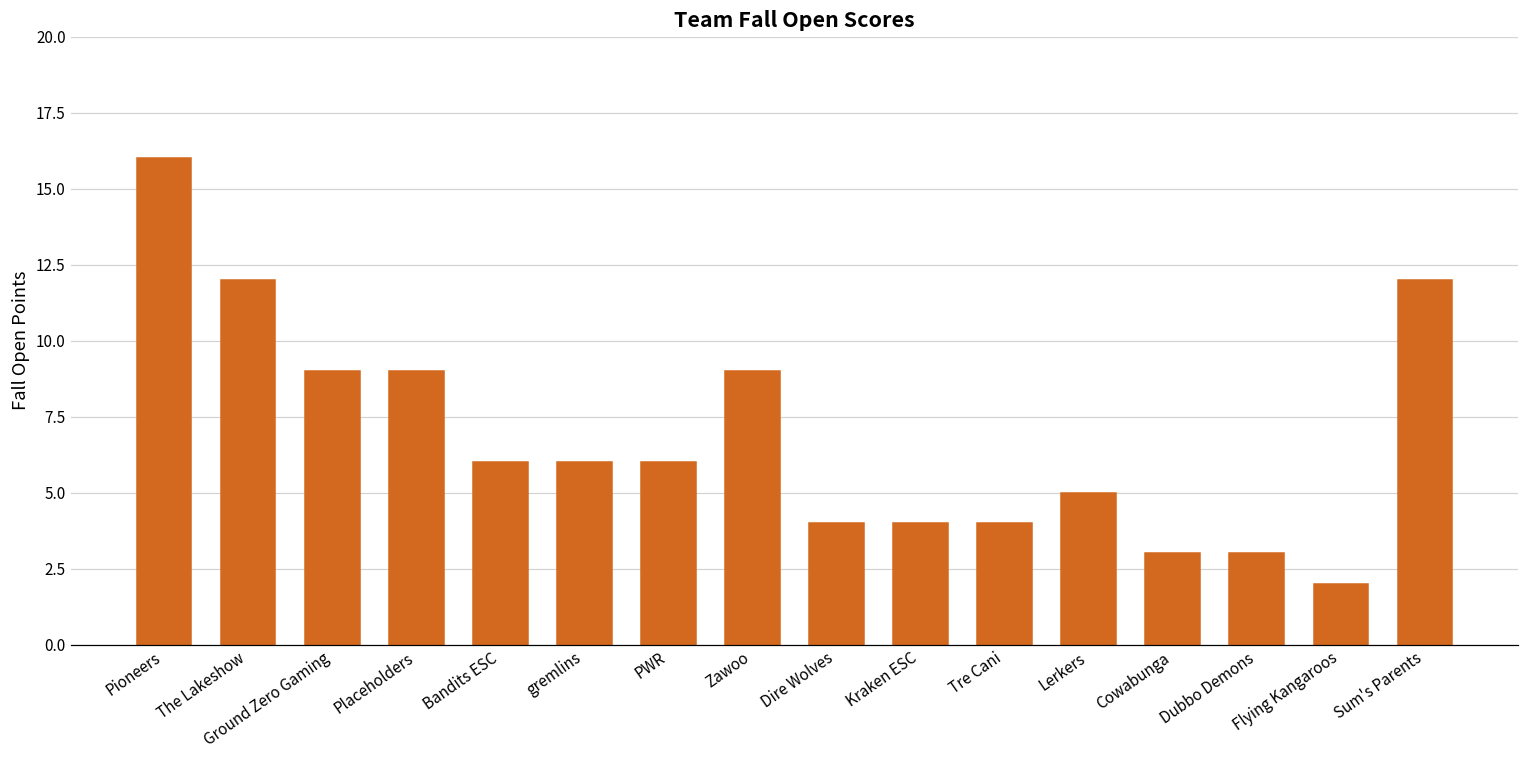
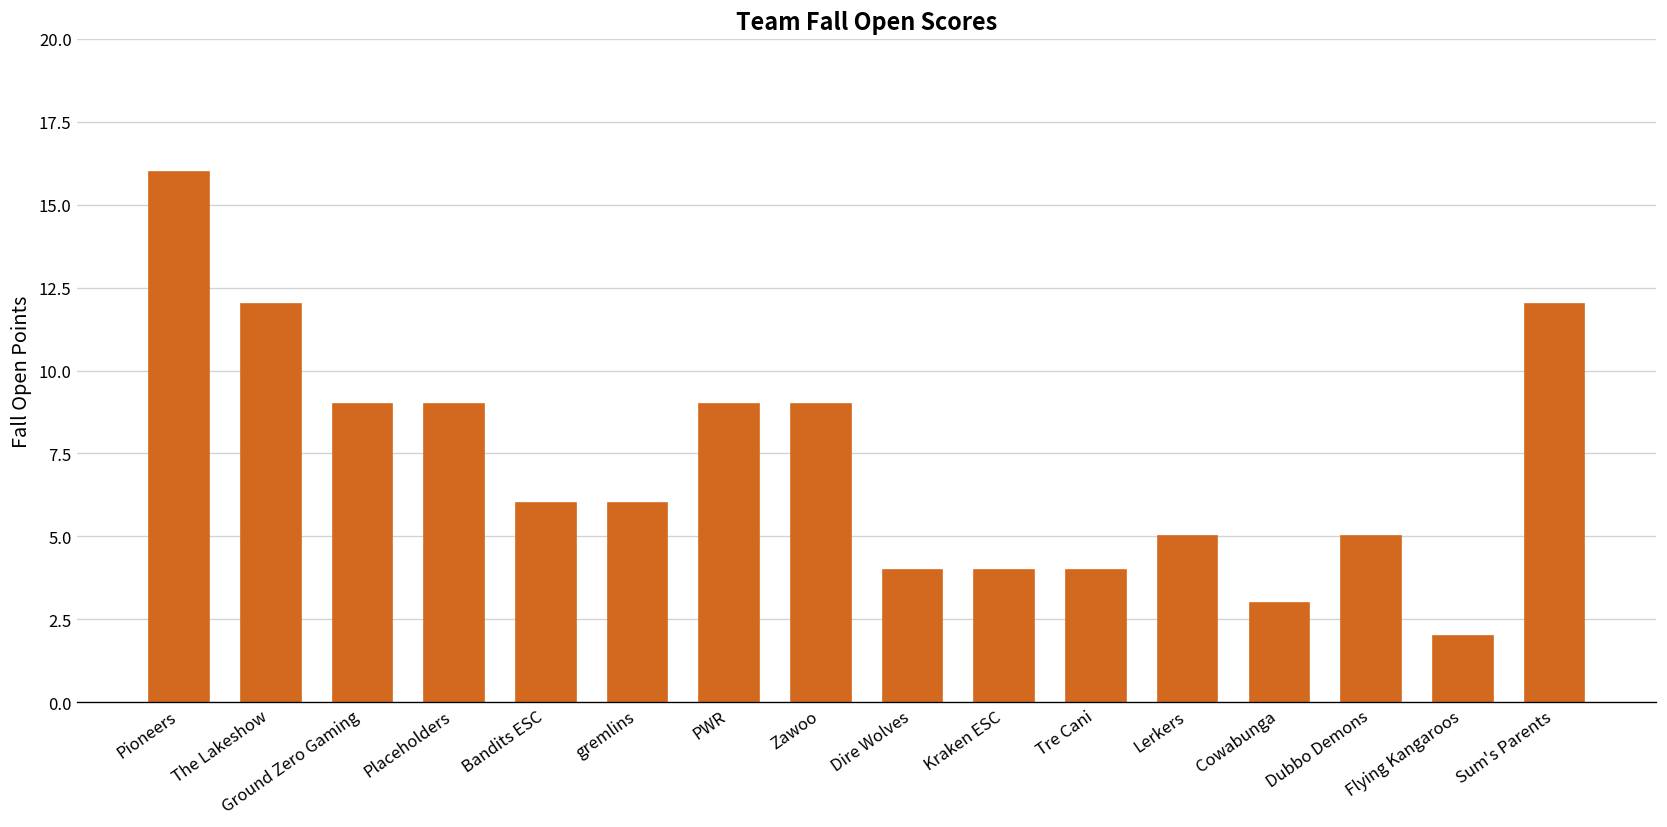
PWR: 6 -> 9
Dubbo Demons: 3 -> 5
